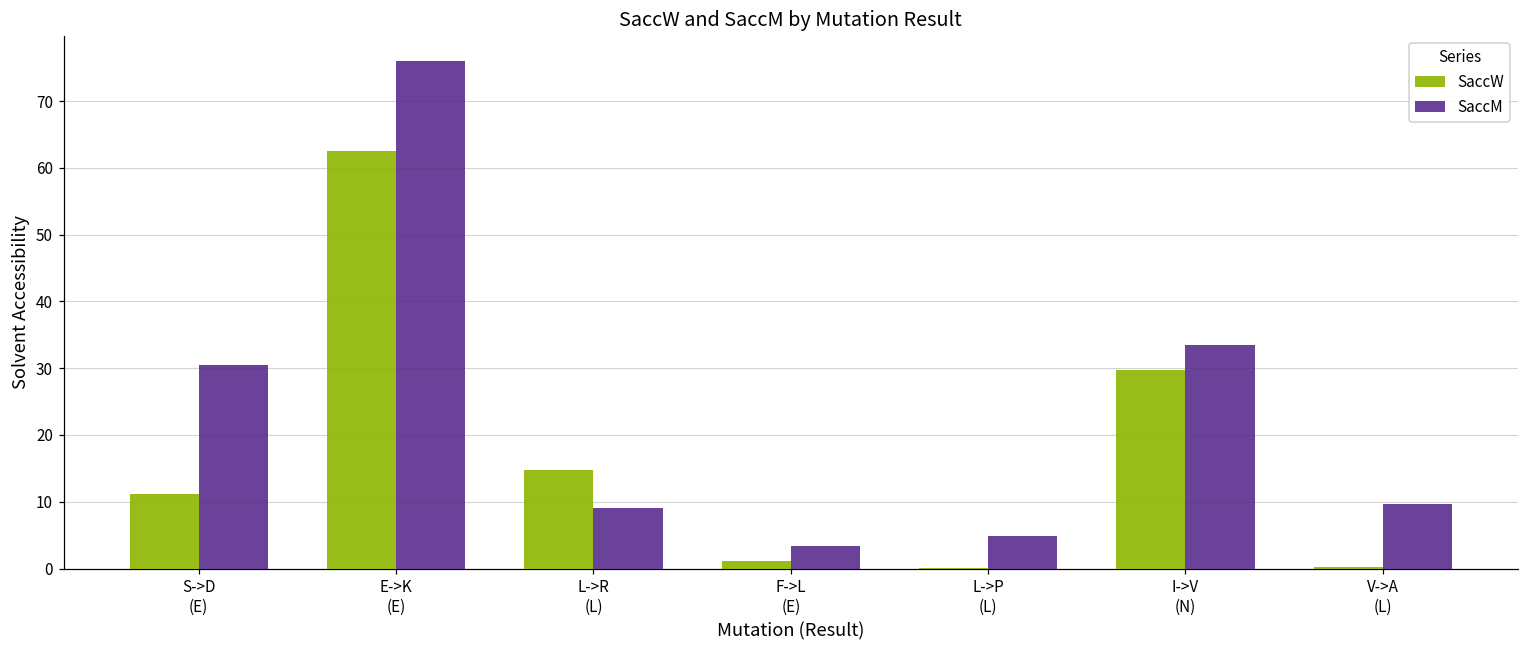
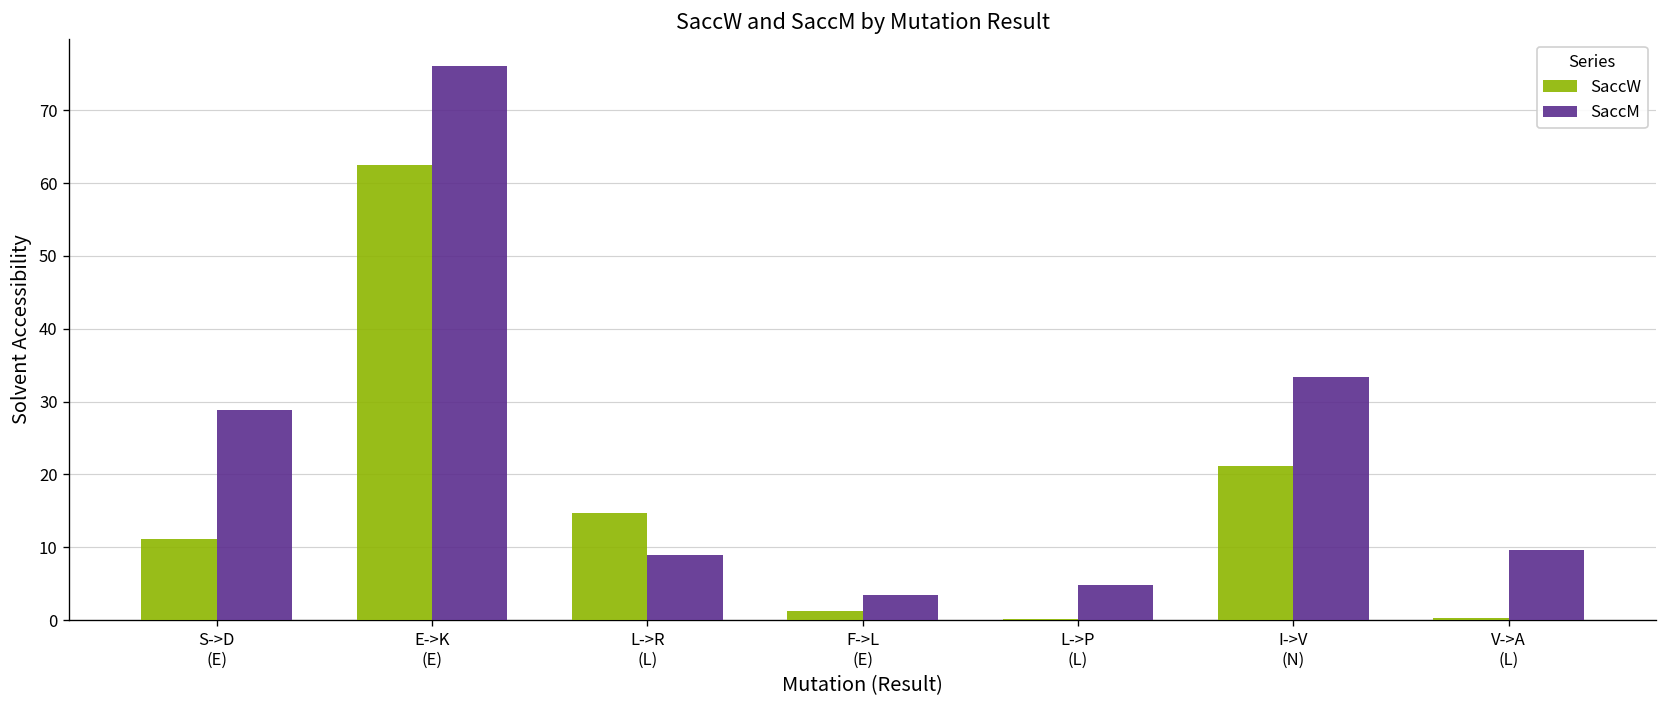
SaccM, S->D (E): 30 -> 29
SaccW, I->V (N): 30 -> 21
